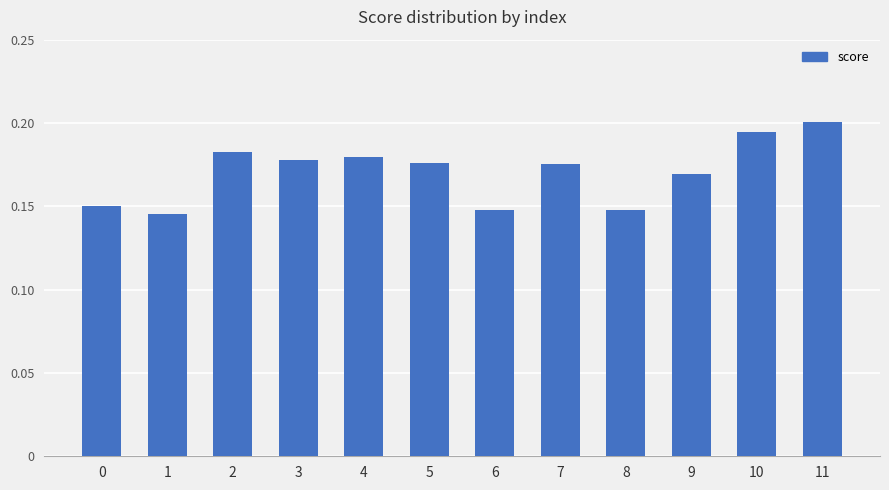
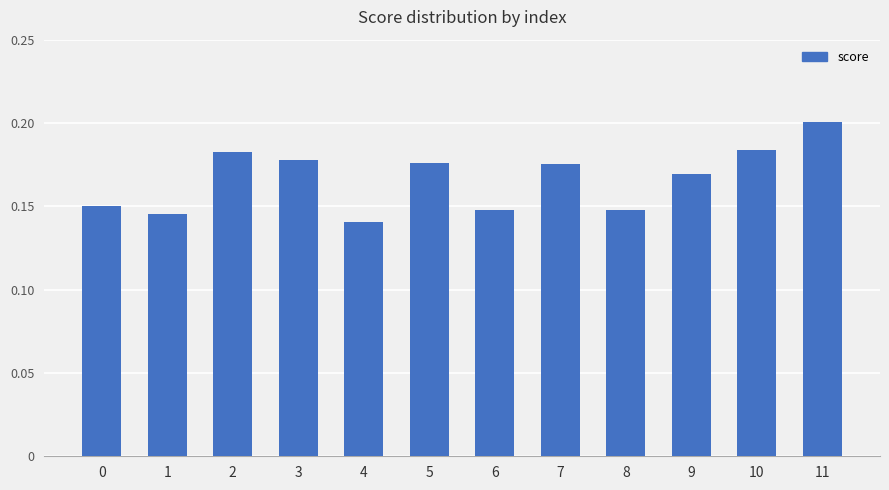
4: 0.180 -> 0.140
10: 0.195 -> 0.184
